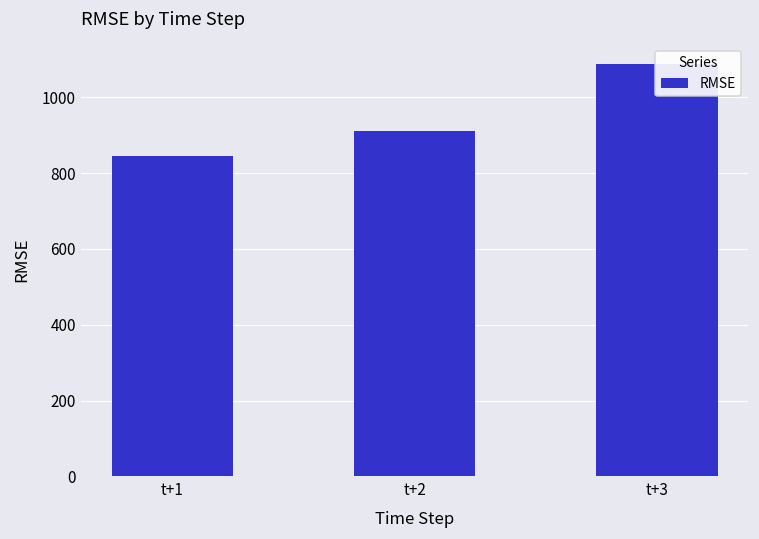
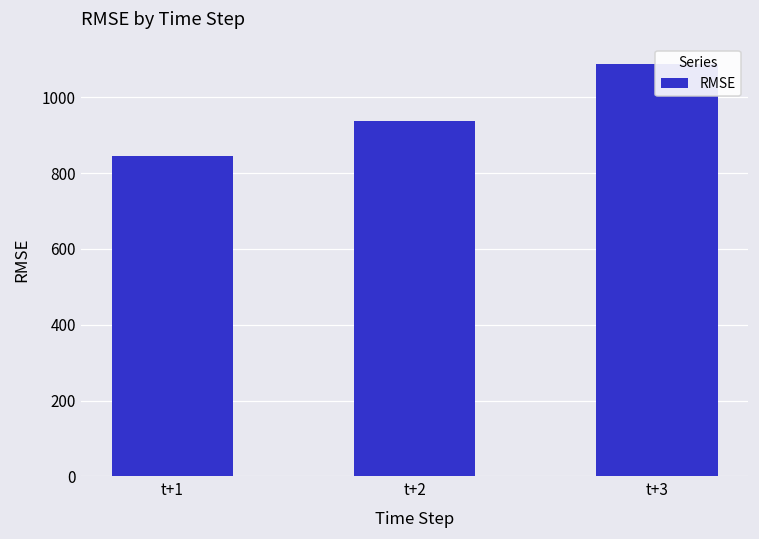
t+2: 910 -> 940
